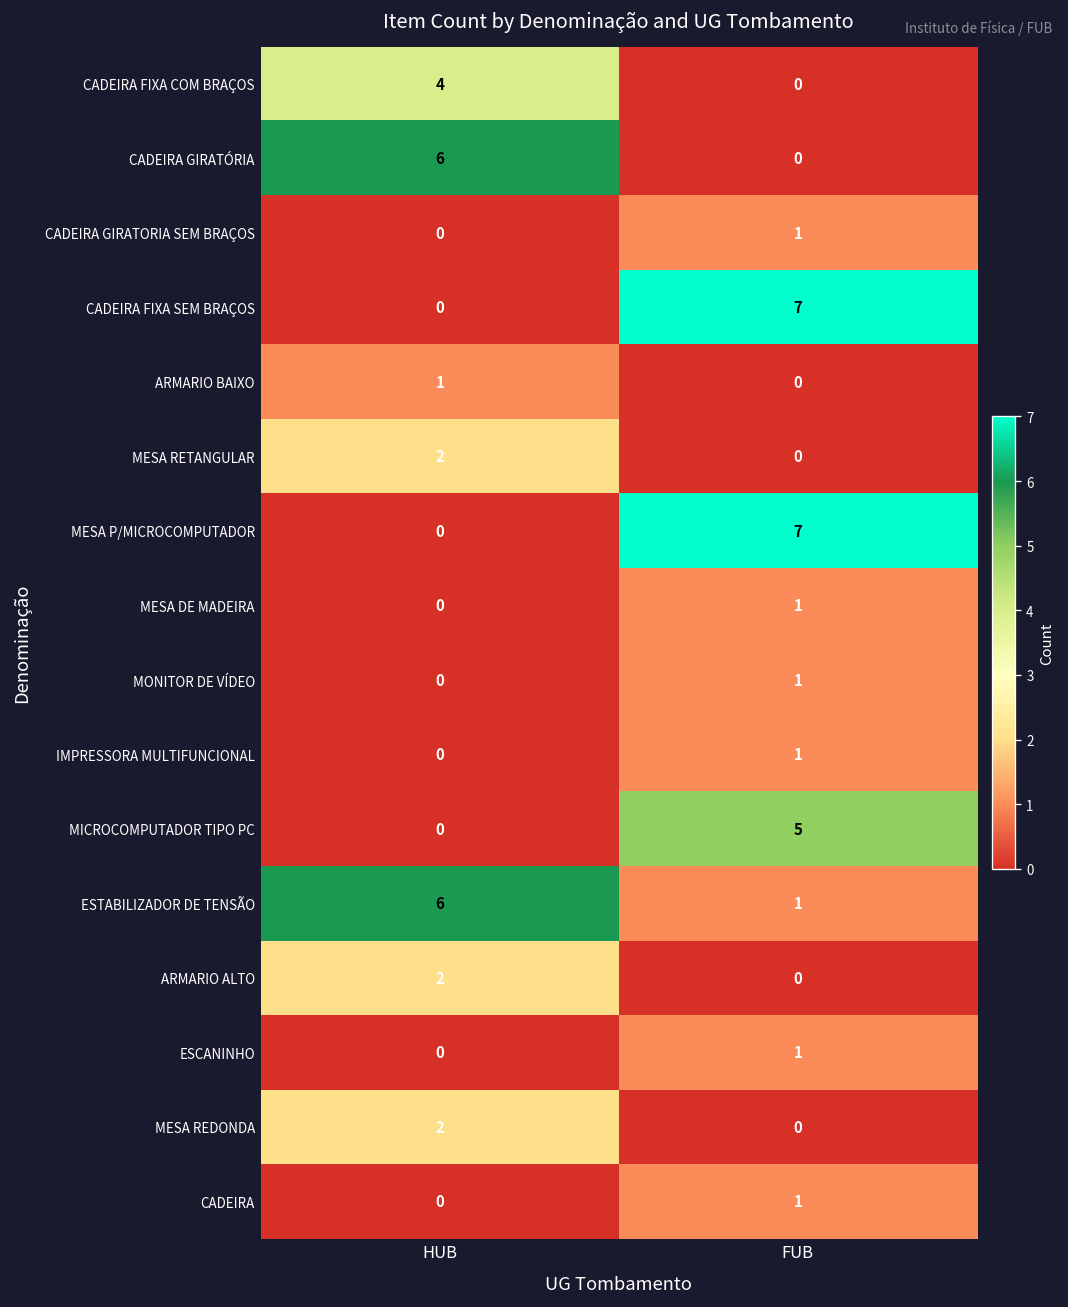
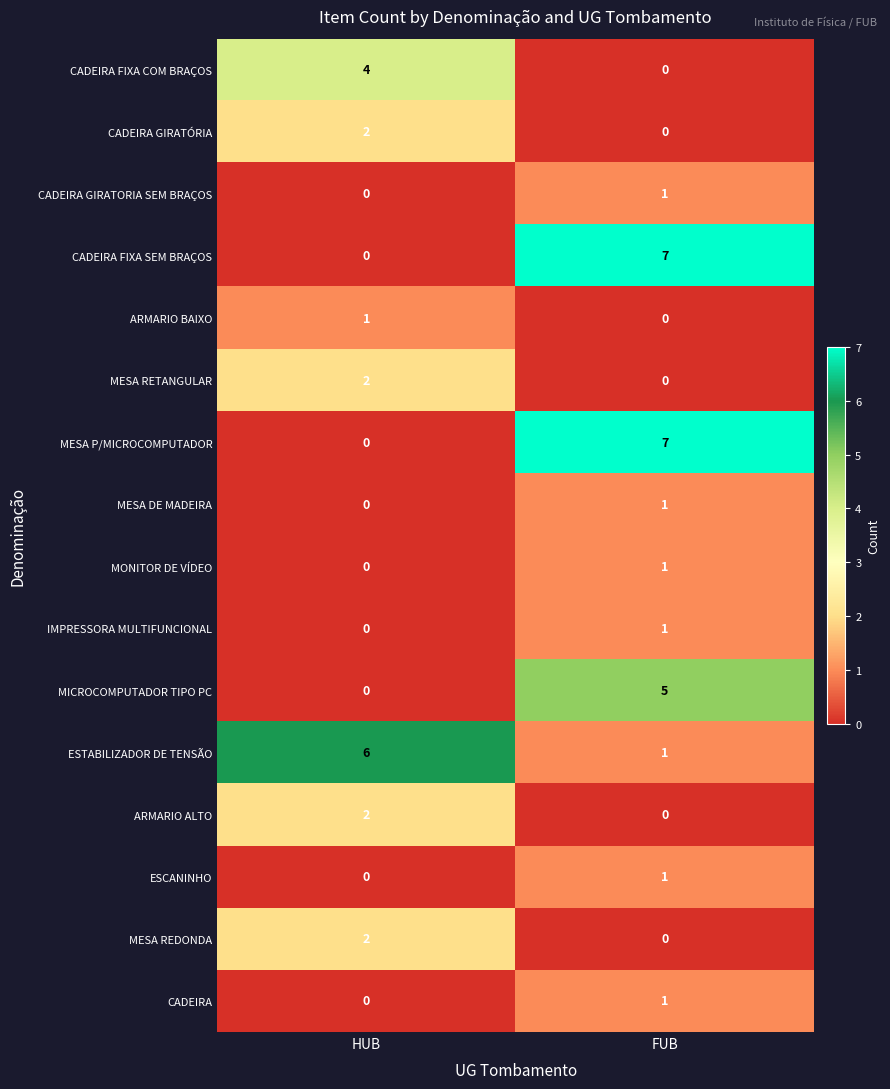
CADEIRA GIRATÓRIA, HUB: 6 -> 2
